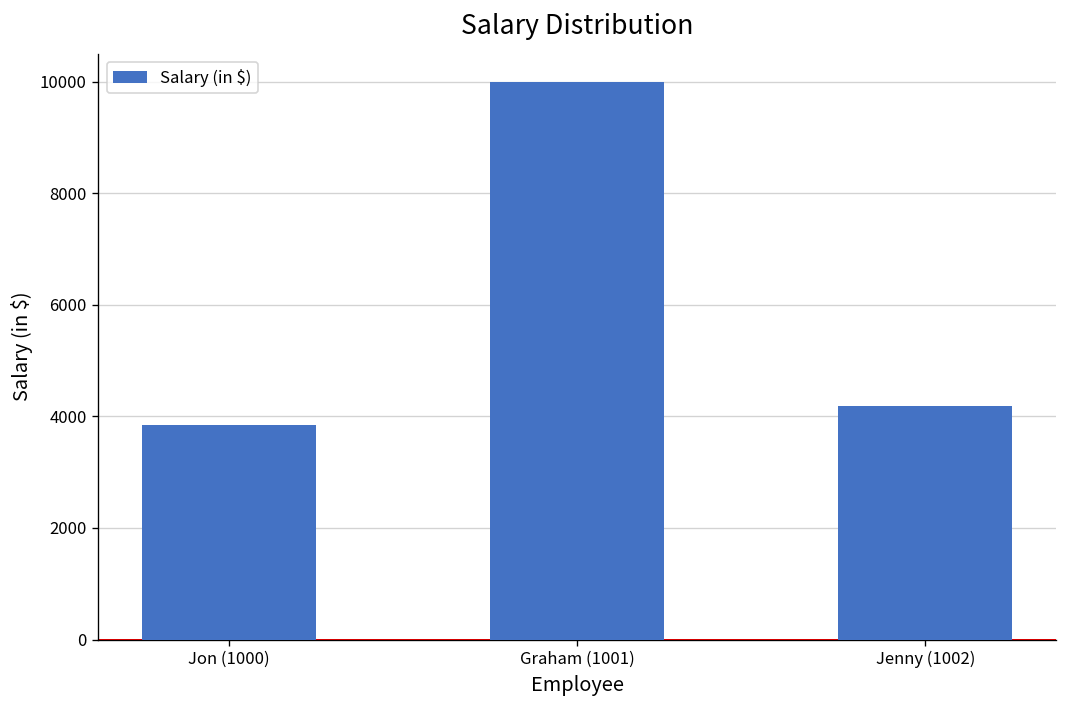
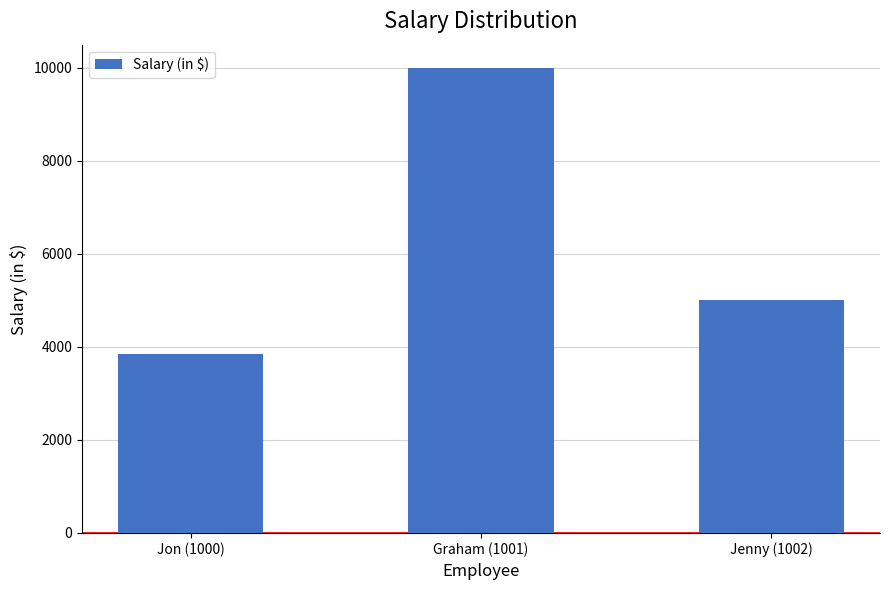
Jenny (1002): 4200 -> 5000
